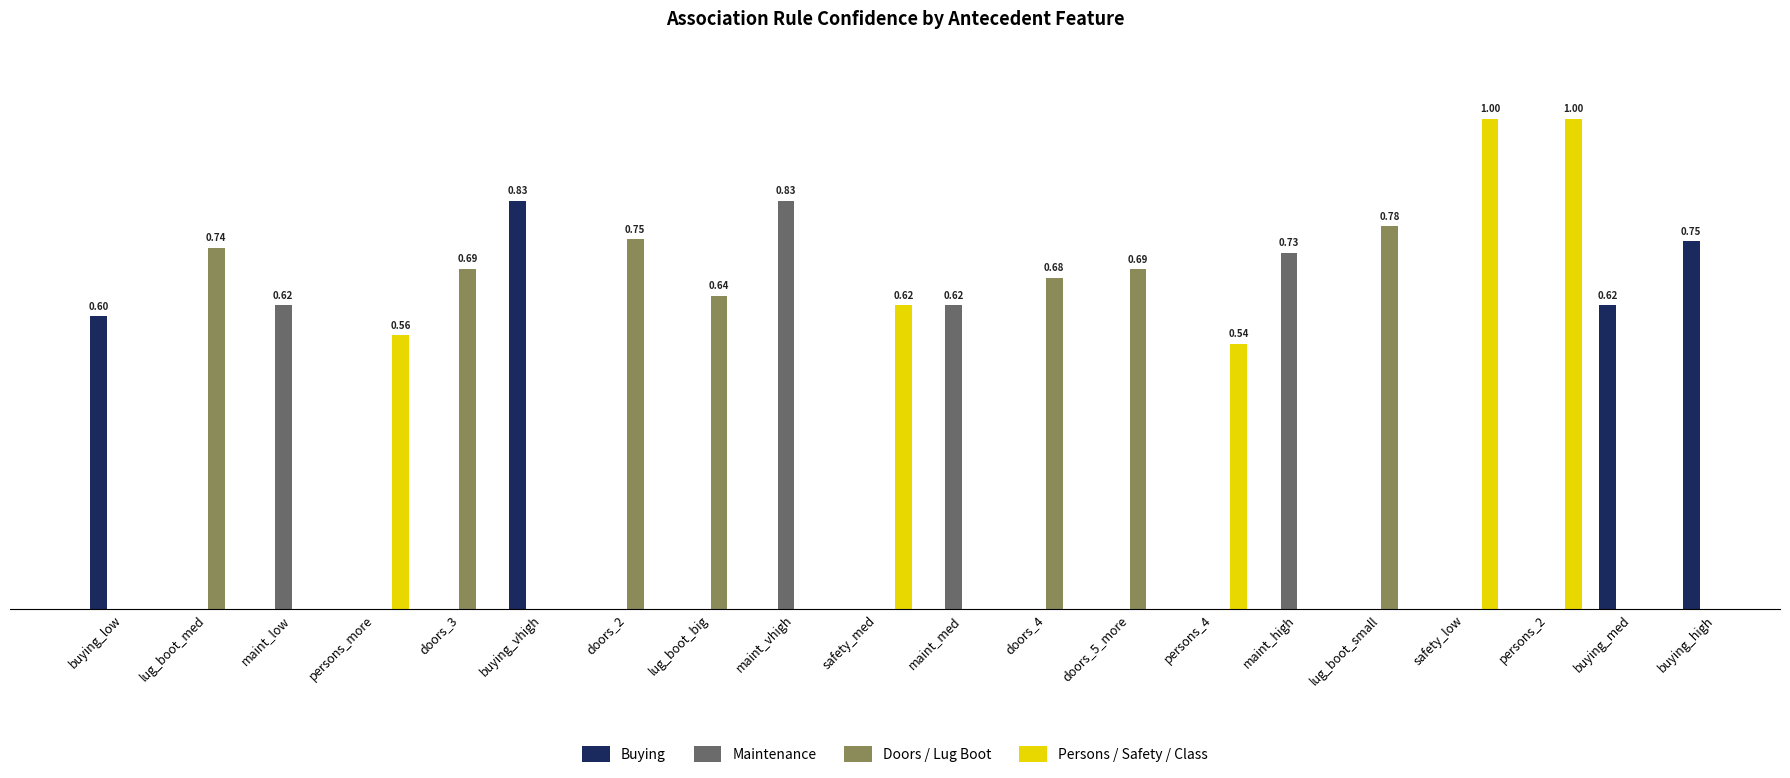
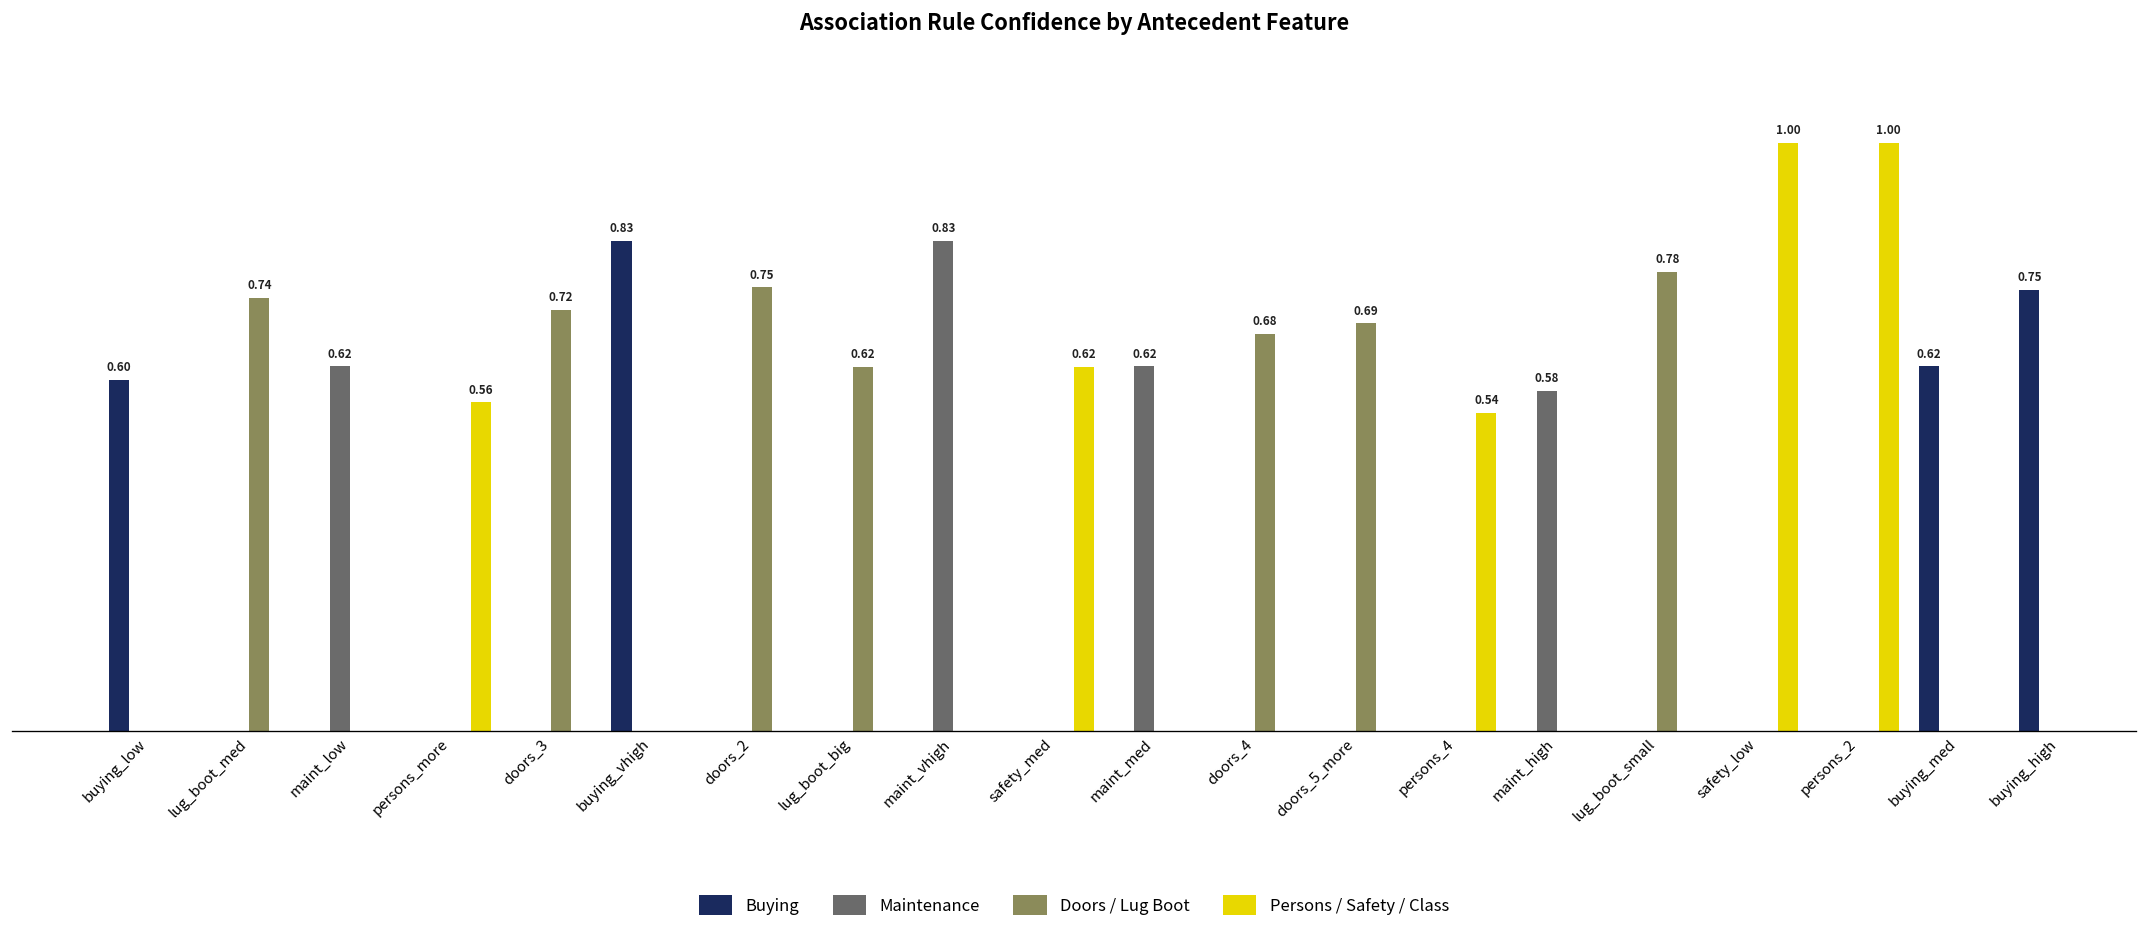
doors_3: 0.69 -> 0.72
lug_boot_big: 0.64 -> 0.62
maint_high: 0.73 -> 0.58
